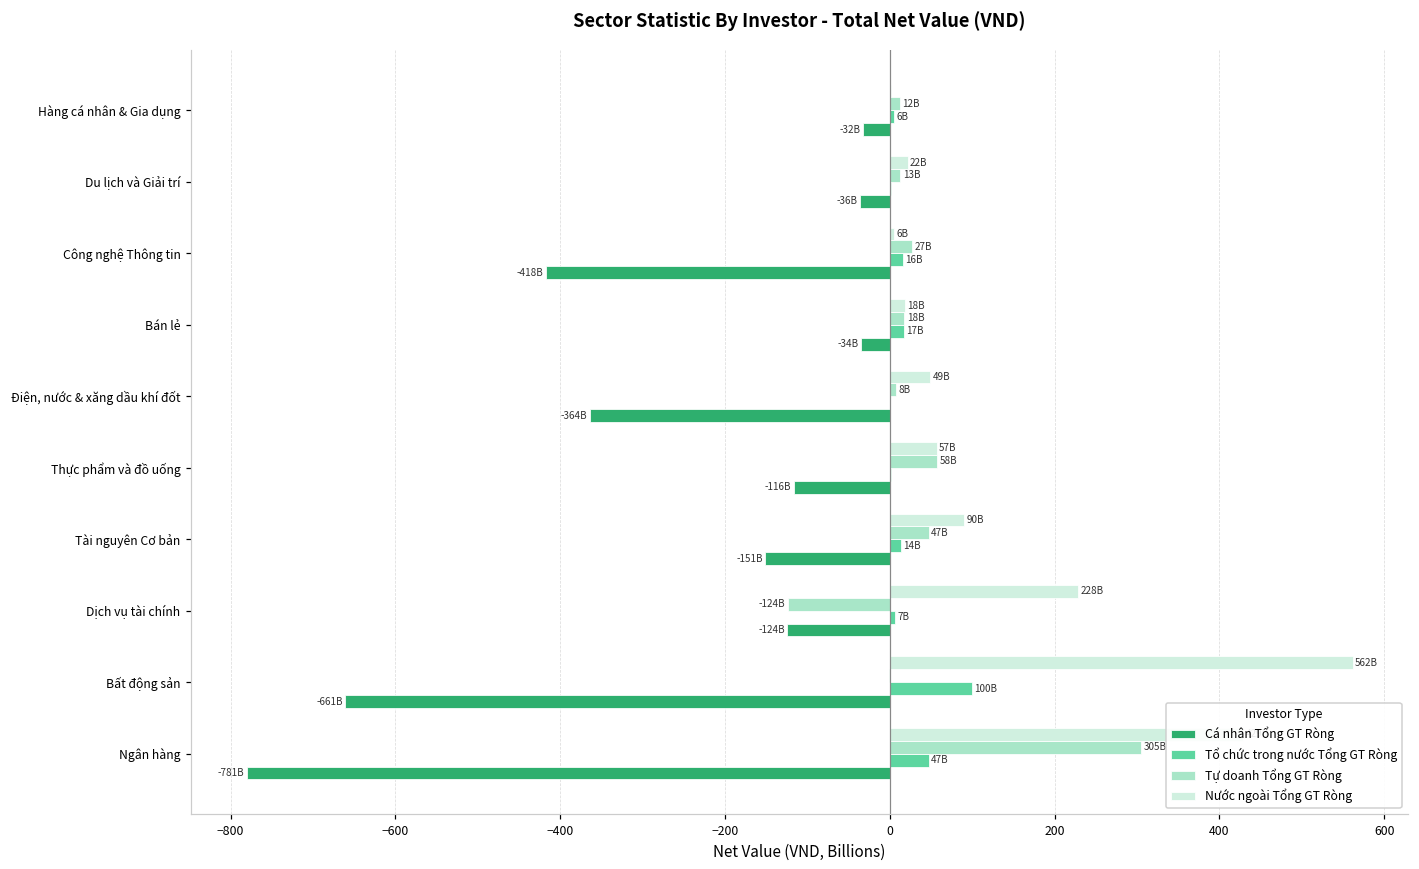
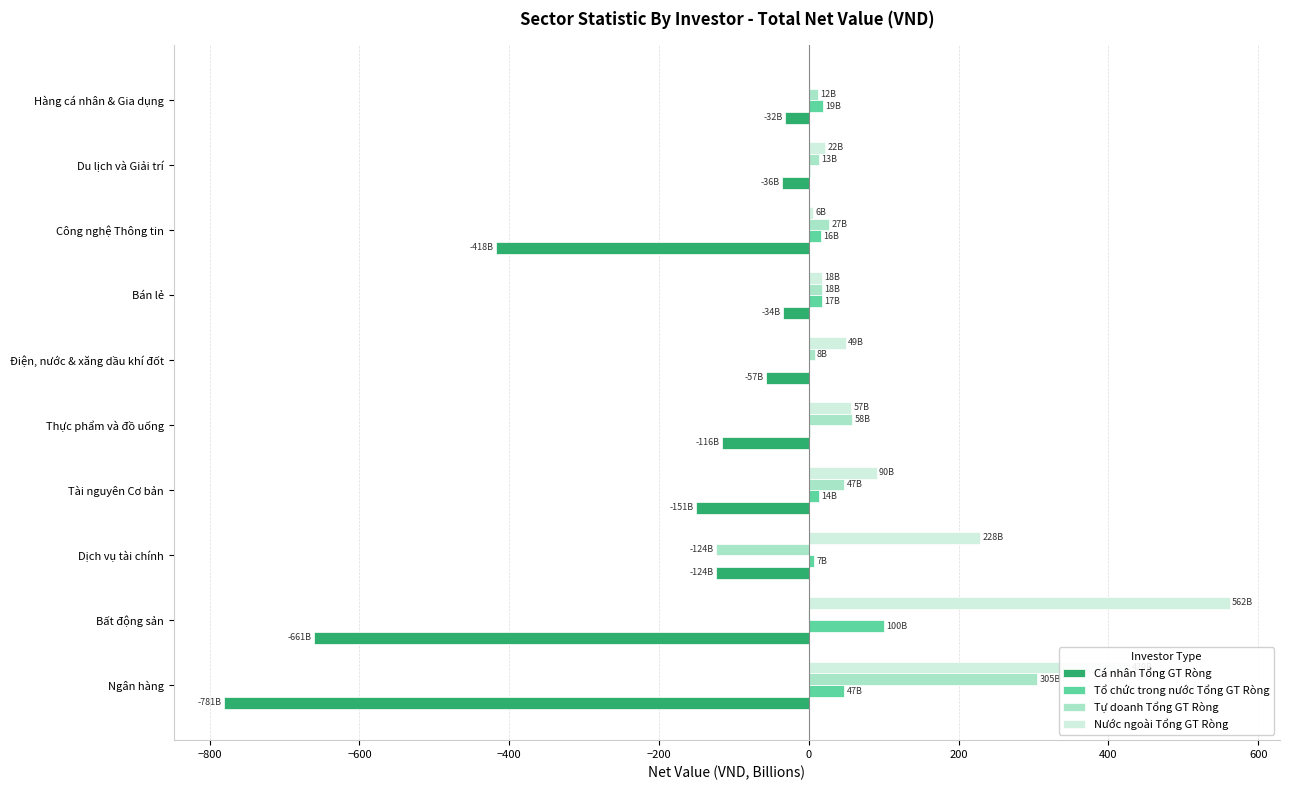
Tổ chức trong nước Tổng GT Ròng, Hàng cá nhân & Gia dụng: 6B -> 19B
Cá nhân Tổng GT Ròng, Điện, nước & xăng dầu khí đốt: -364B -> -57B
